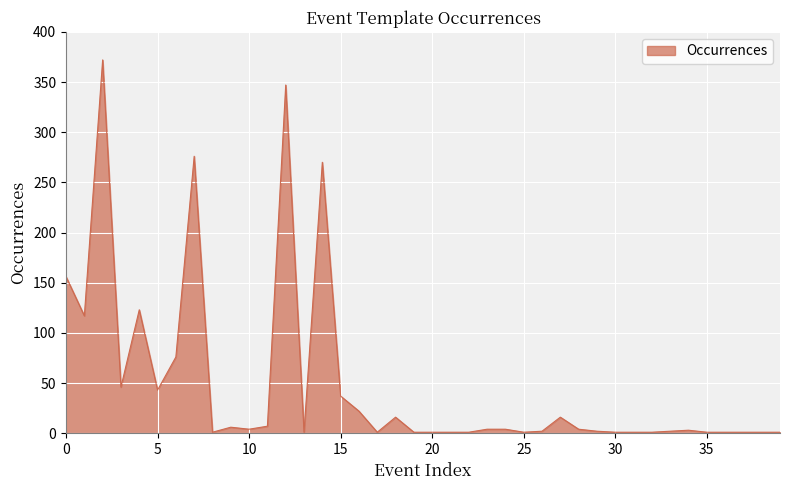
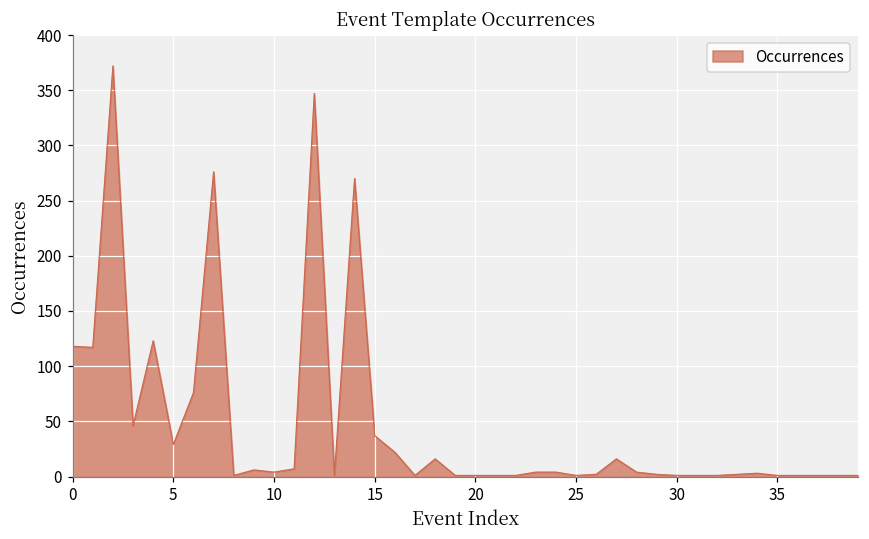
0: 156 -> 118
5: 43 -> 29
